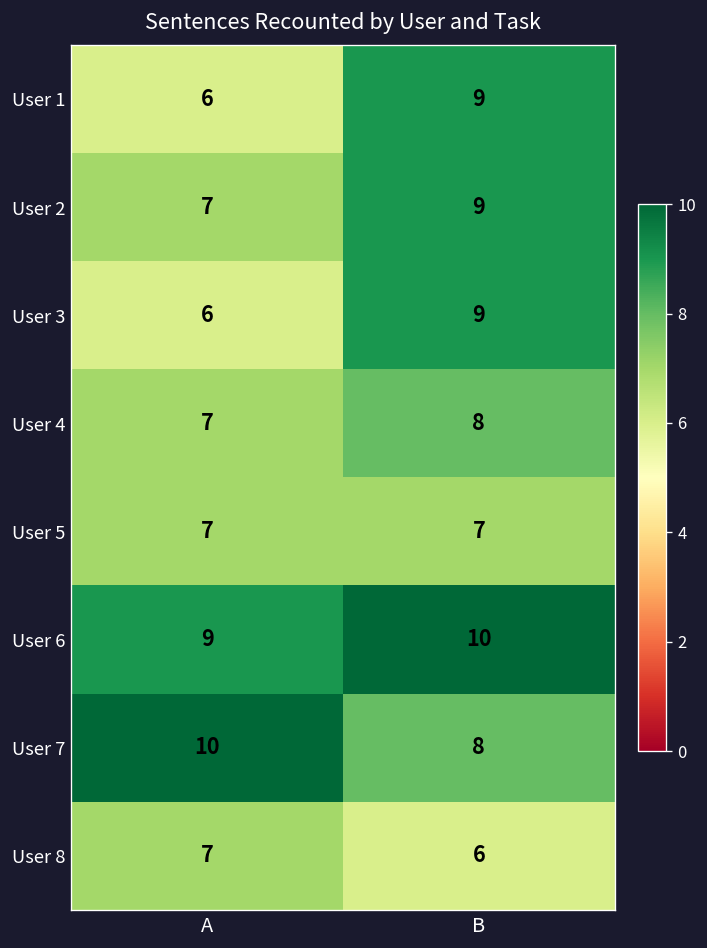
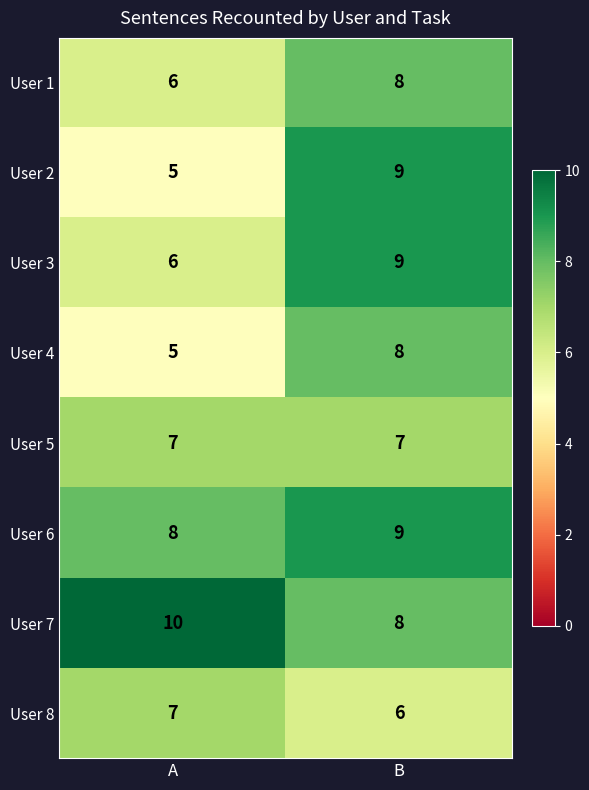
User 1, B: 9 -> 8
User 2, A: 7 -> 5
User 4, A: 7 -> 5
User 6, A: 9 -> 8
User 6, B: 10 -> 9
